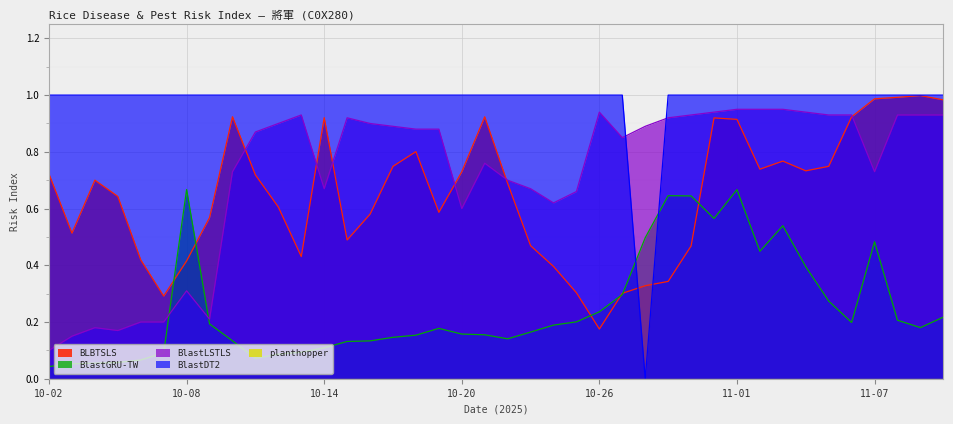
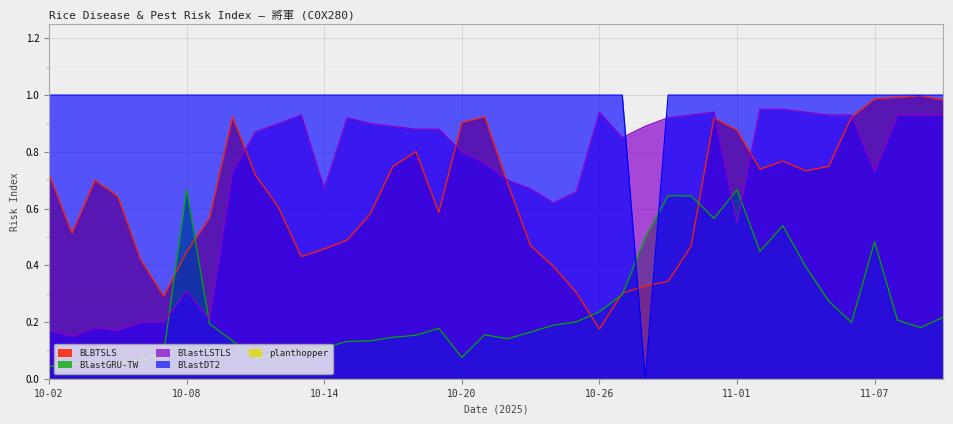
BlastLSTLS, 10-02: 0.10 -> 0.17
BLBTSLS, 10-08: 0.42 -> 0.45
BLBTSLS, 10-14: 0.92 -> 0.46
BLBTSLS, 10-20: 0.73 -> 0.90
BlastGRU-TW, 10-20: 0.16 -> 0.07
BlastLSTLS, 10-20: 0.6 -> 0.8
BLBTSLS, 11-01: 0.91 -> 0.88
BlastLSTLS, 11-01: 0.95 -> 0.55
